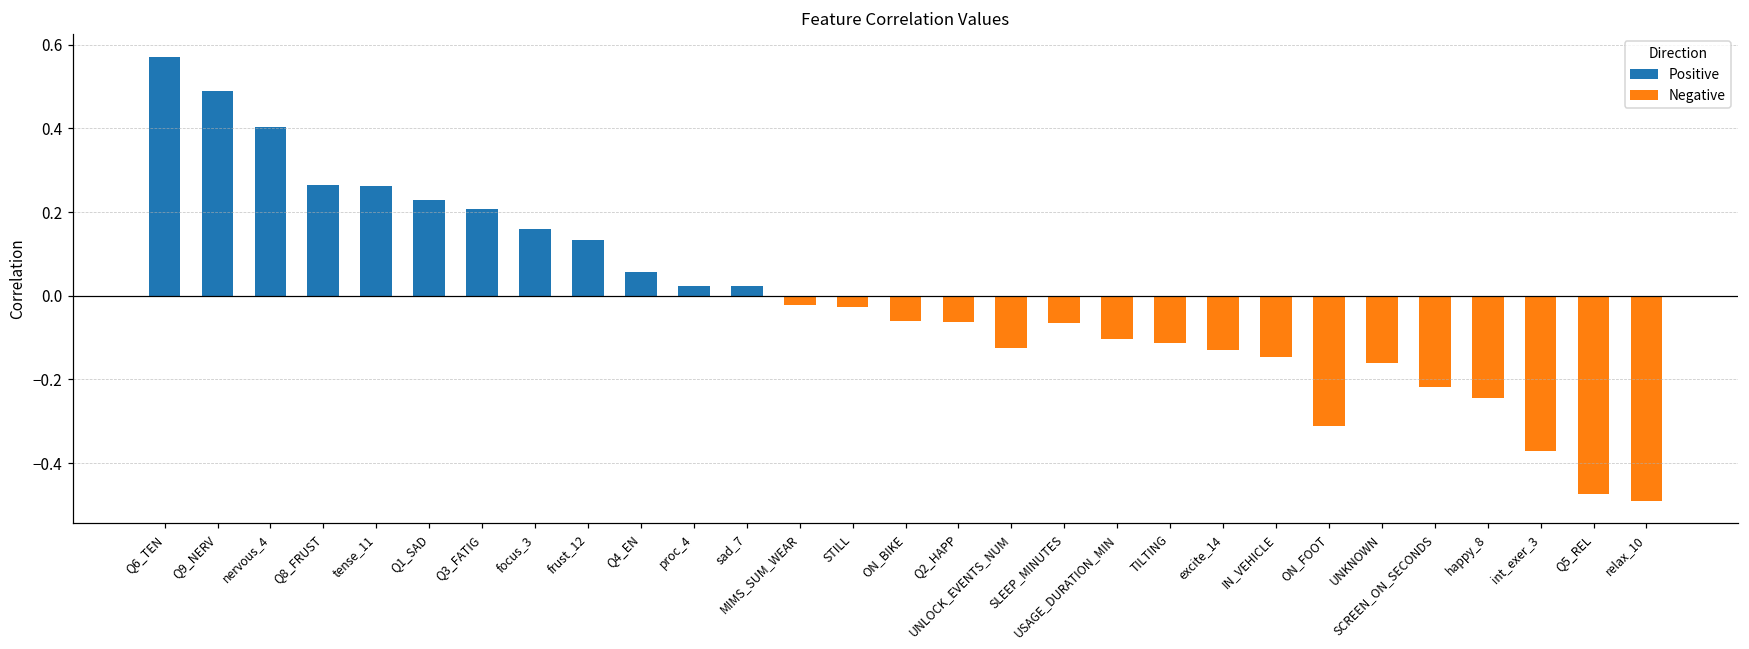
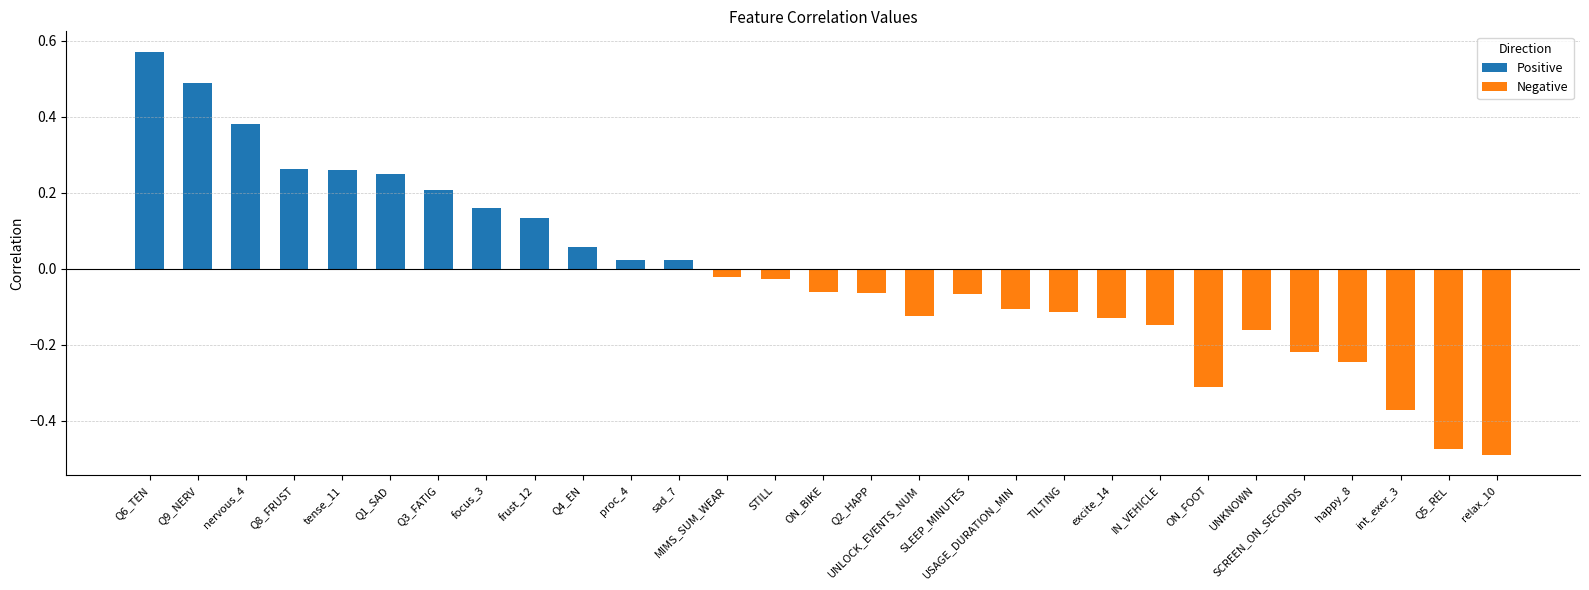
nervous_4: 0.40 -> 0.38
Q1_SAD: 0.23 -> 0.25
